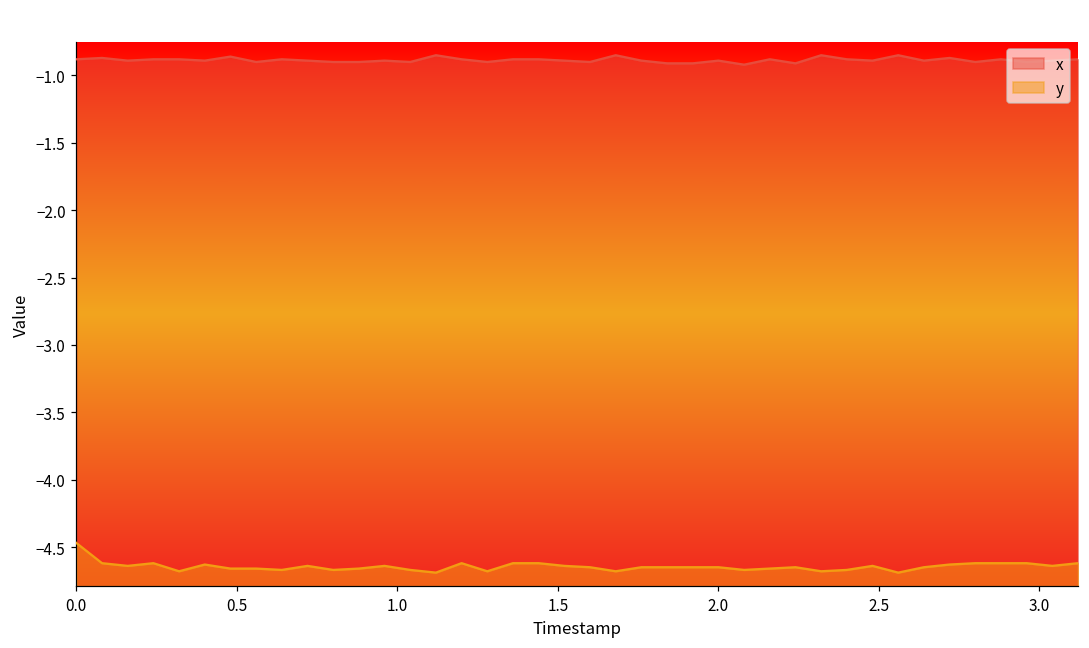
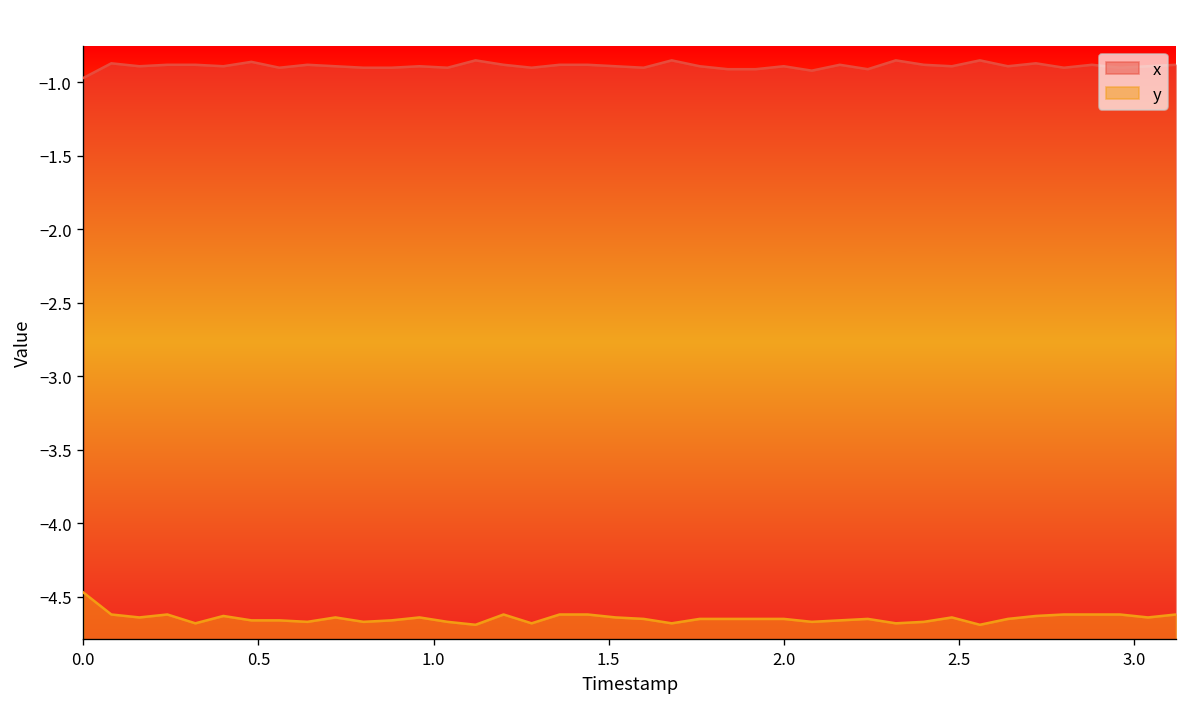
x, 0.0: -0.88 -> -0.97
